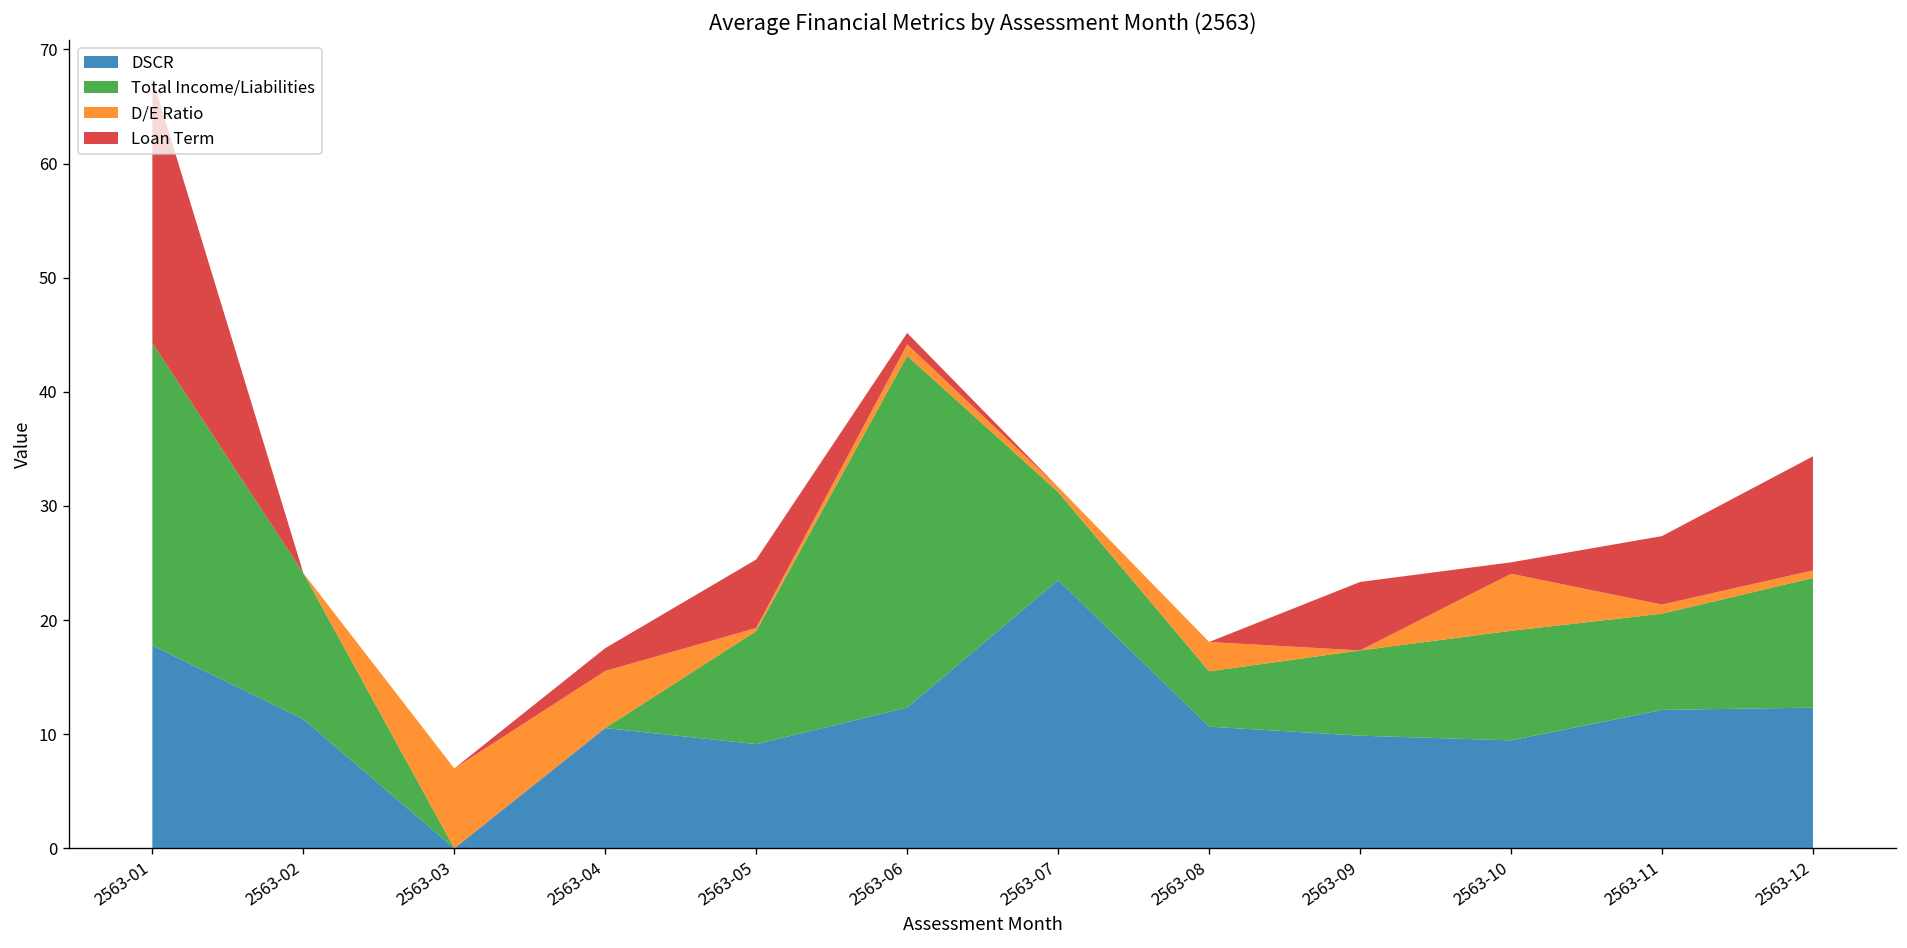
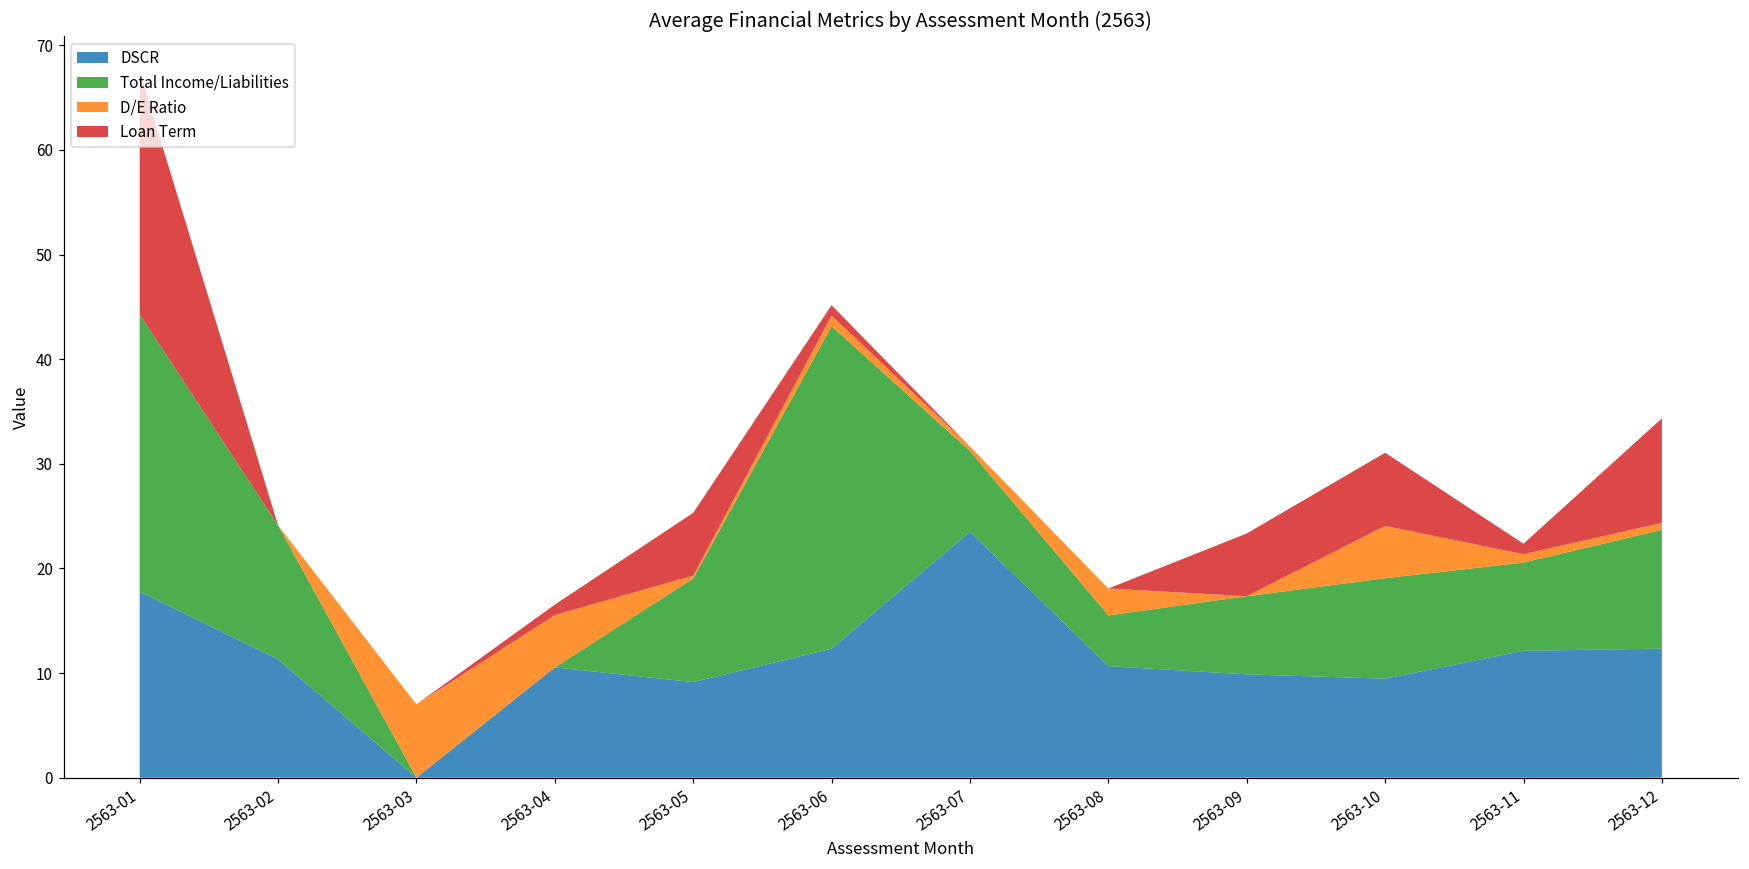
Loan Term, 2563-04: 2 -> 1
Loan Term, 2563-10: 1 -> 7
Loan Term, 2563-11: 6 -> 1
